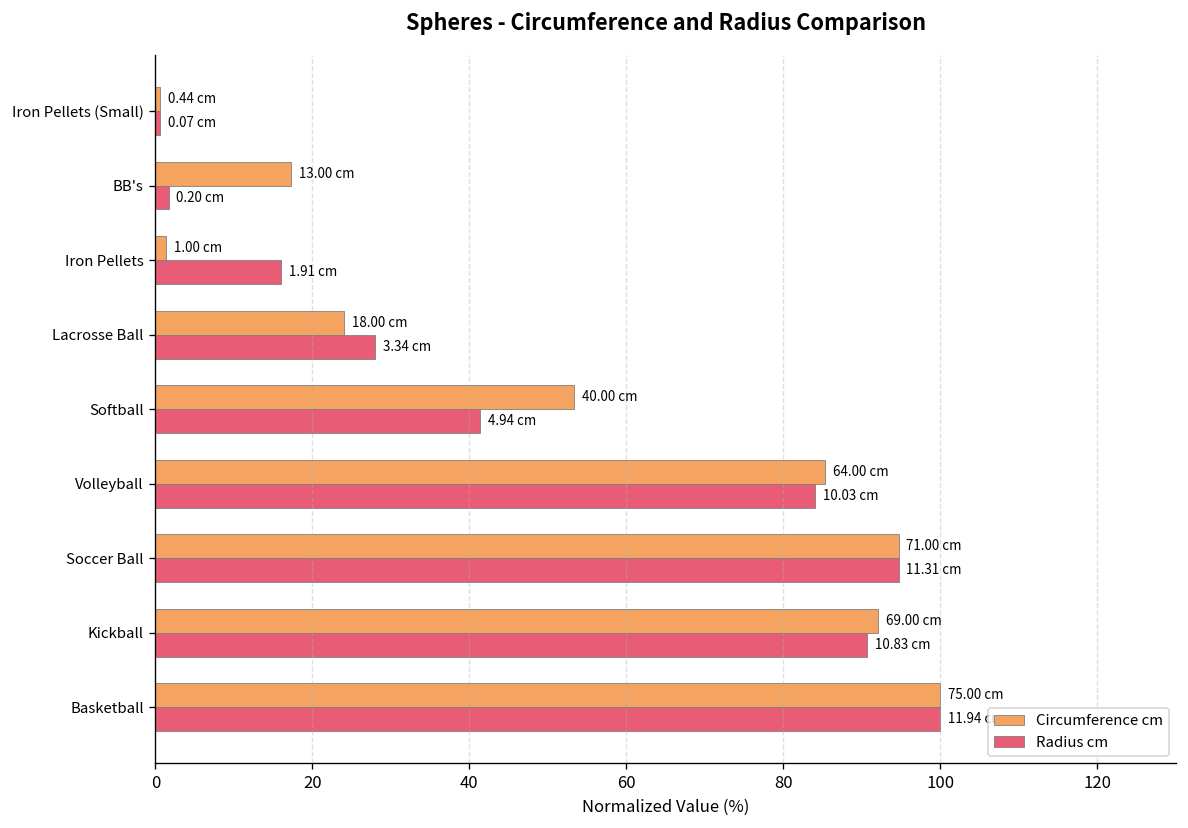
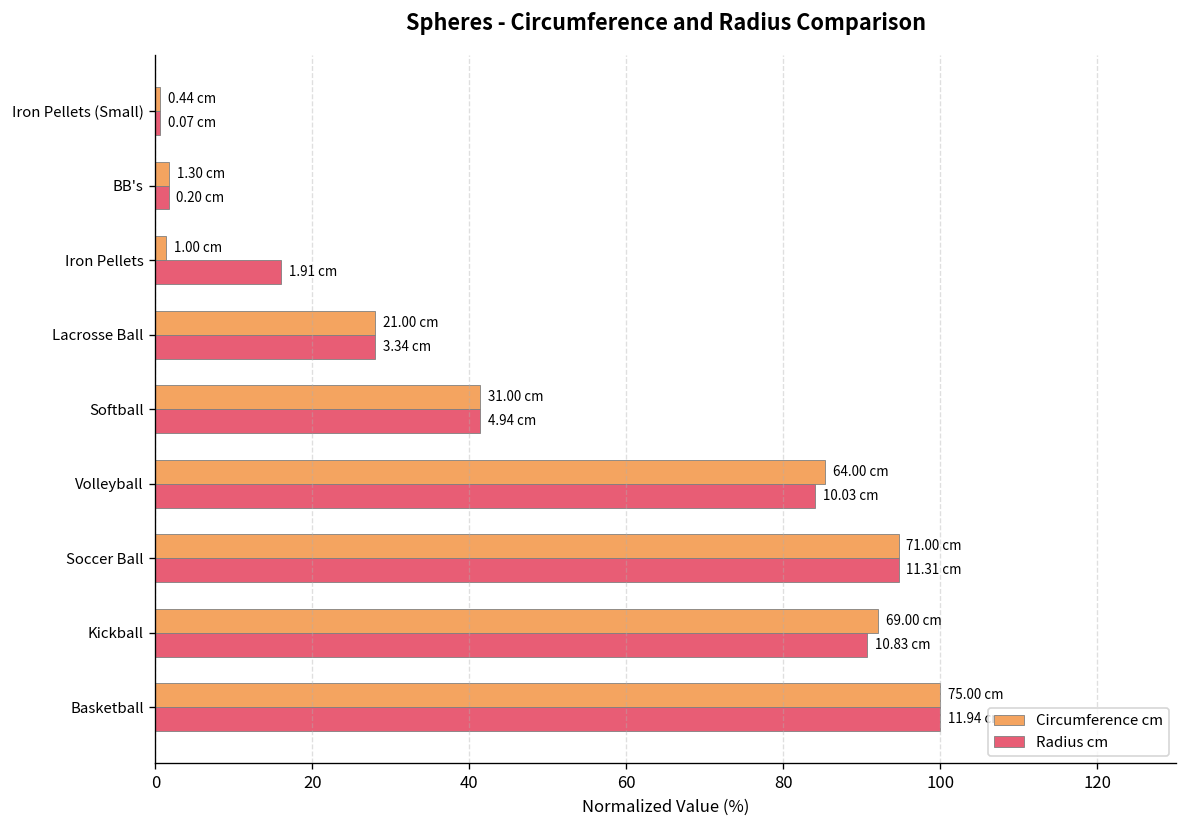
Circumference cm, BB's: 13.00 -> 1.30
Circumference cm, Lacrosse Ball: 18.00 -> 21.00
Circumference cm, Softball: 40.00 -> 31.00
